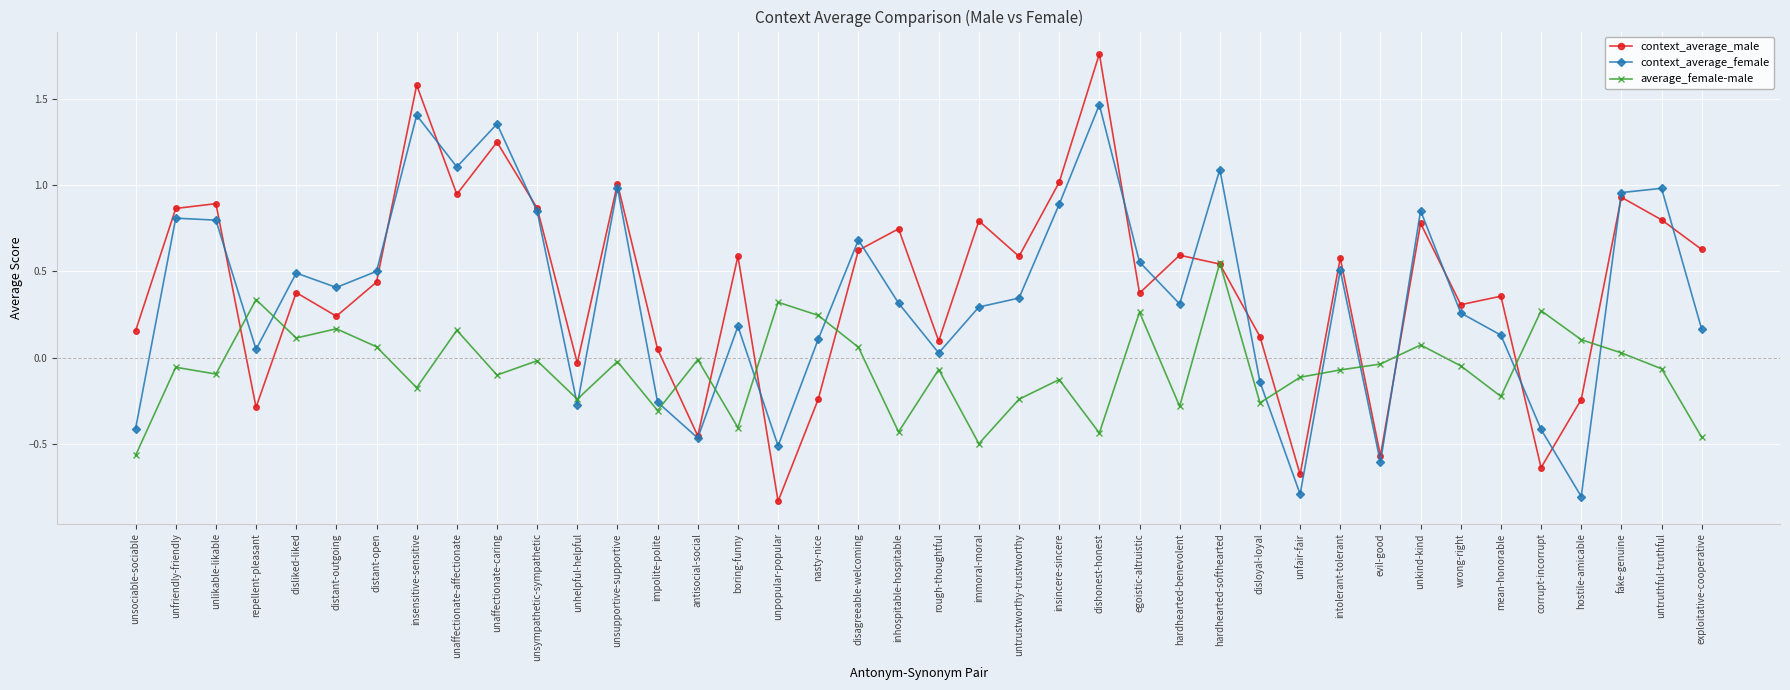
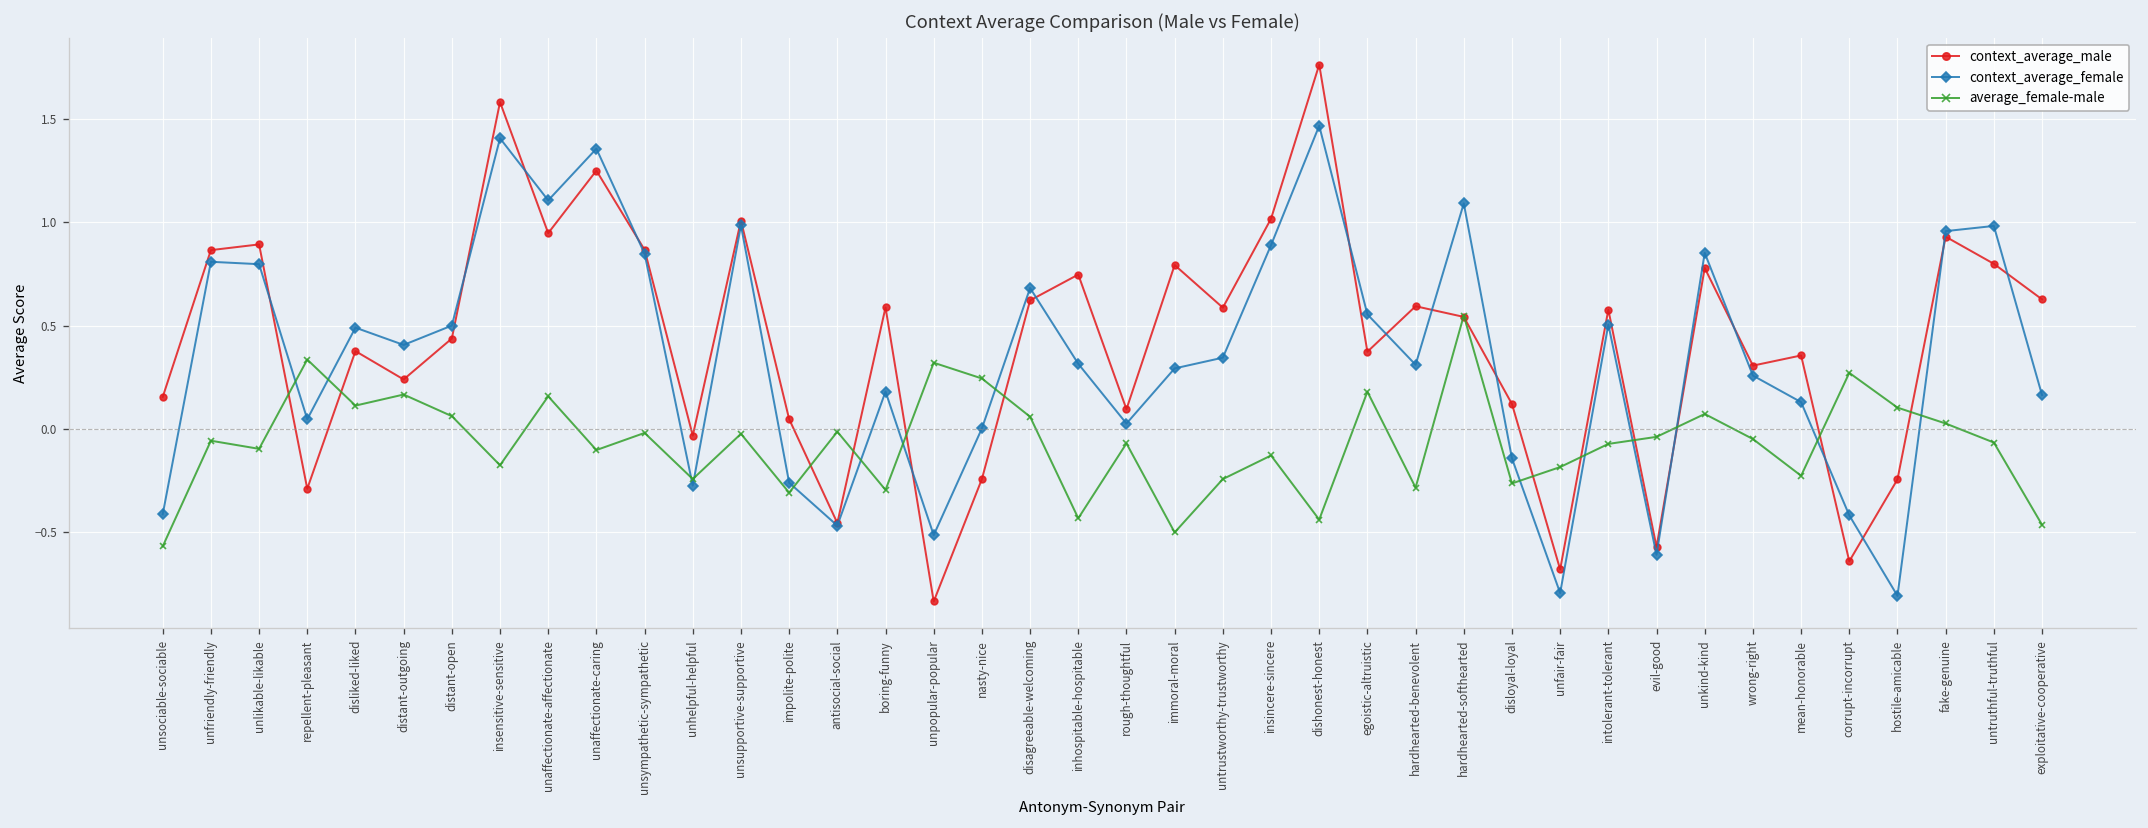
average_female-male, boring-funny: -0.41 -> -0.29
context_average_female, nasty-nice: 0.11 -> 0.00
average_female-male, egoistic-altruistic: 0.26 -> 0.18
average_female-male, unfair-fair: -0.11 -> -0.18
